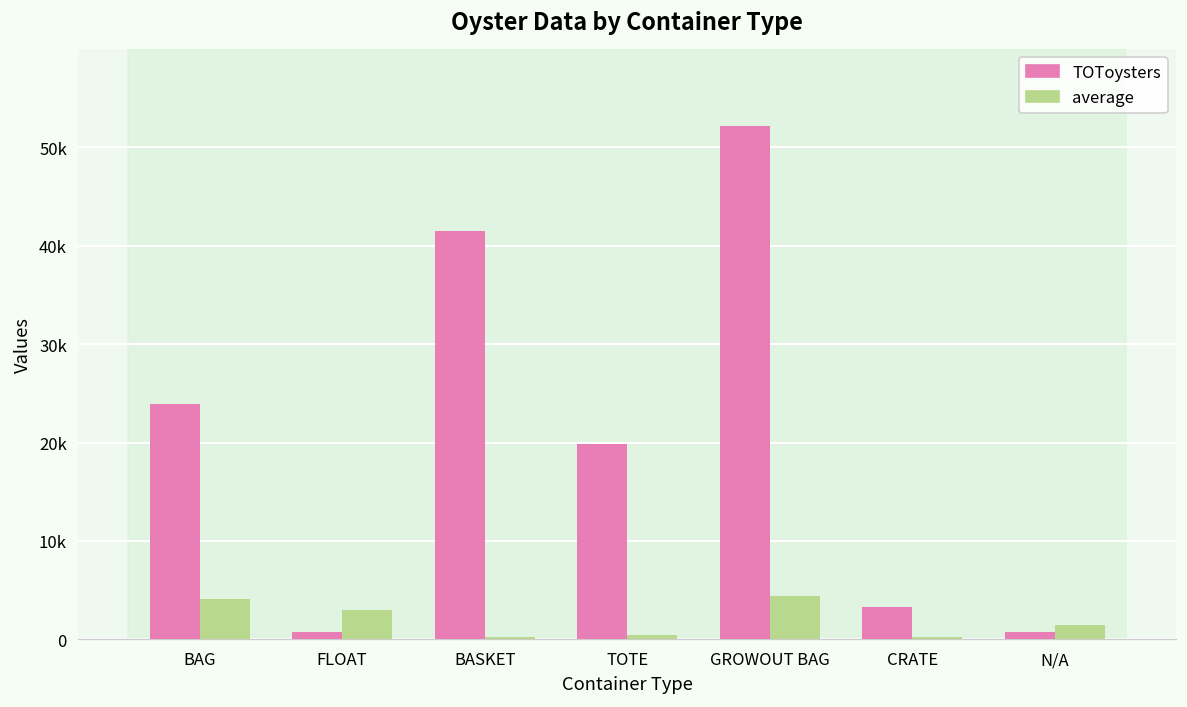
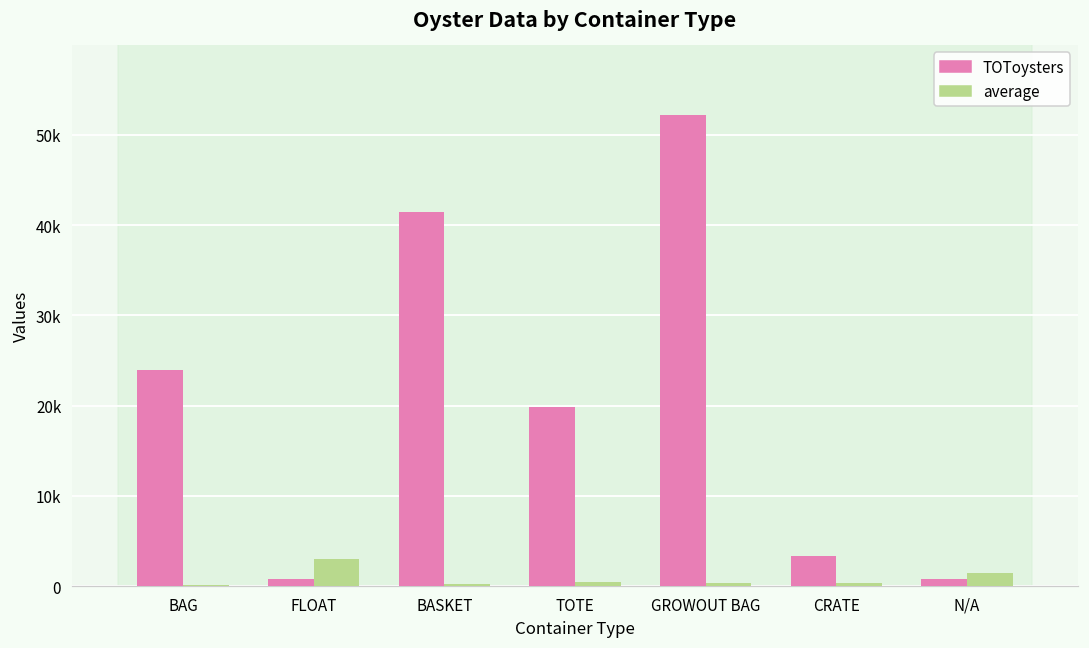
average, BAG: 4000 -> 0
average, GROWOUT BAG: 4000 -> 0
